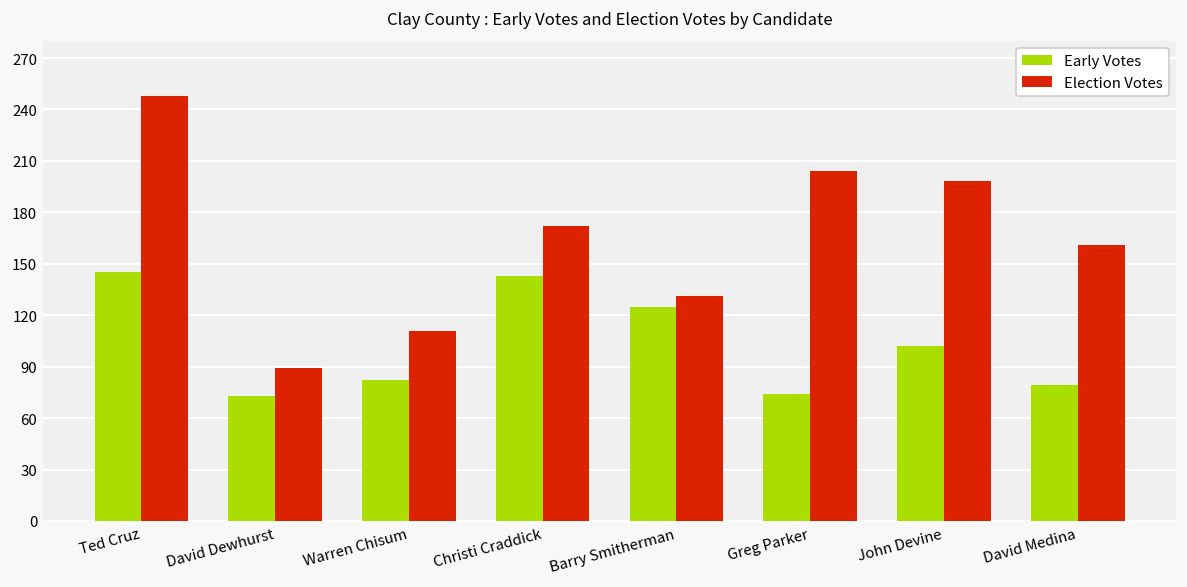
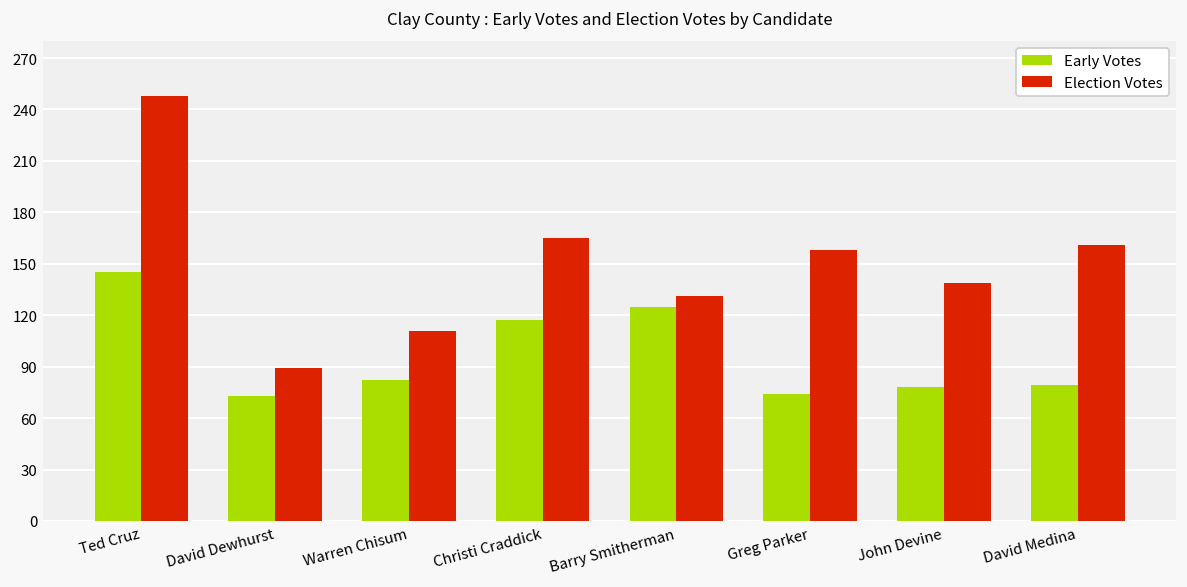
Early Votes, Christi Craddick: 143 -> 117
Election Votes, Christi Craddick: 172 -> 165
Election Votes, Greg Parker: 204 -> 158
Early Votes, John Devine: 102 -> 78
Election Votes, John Devine: 198 -> 139
